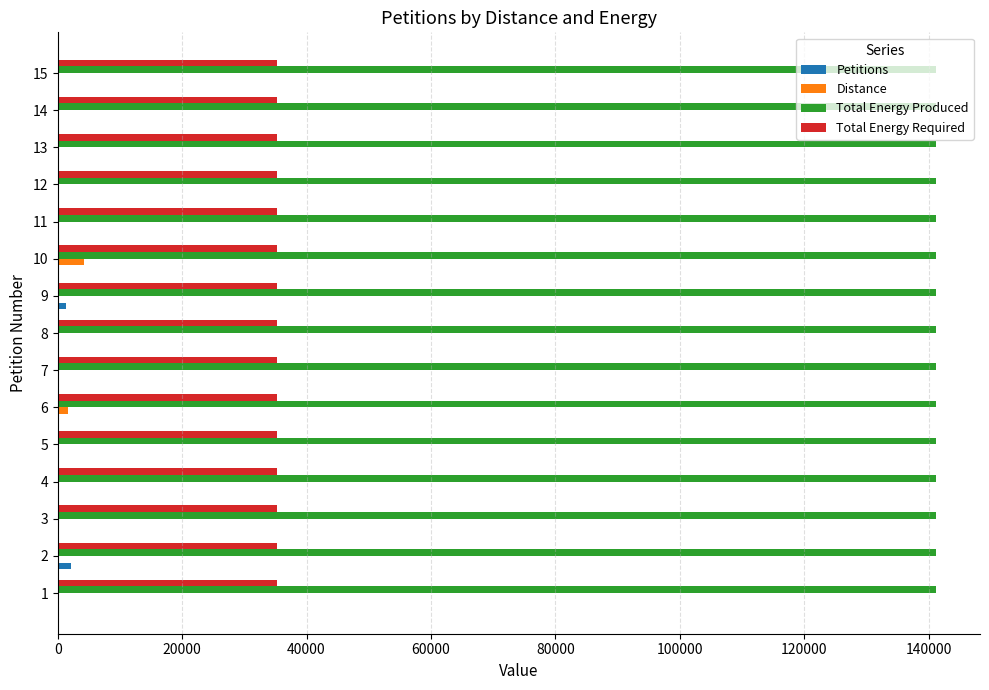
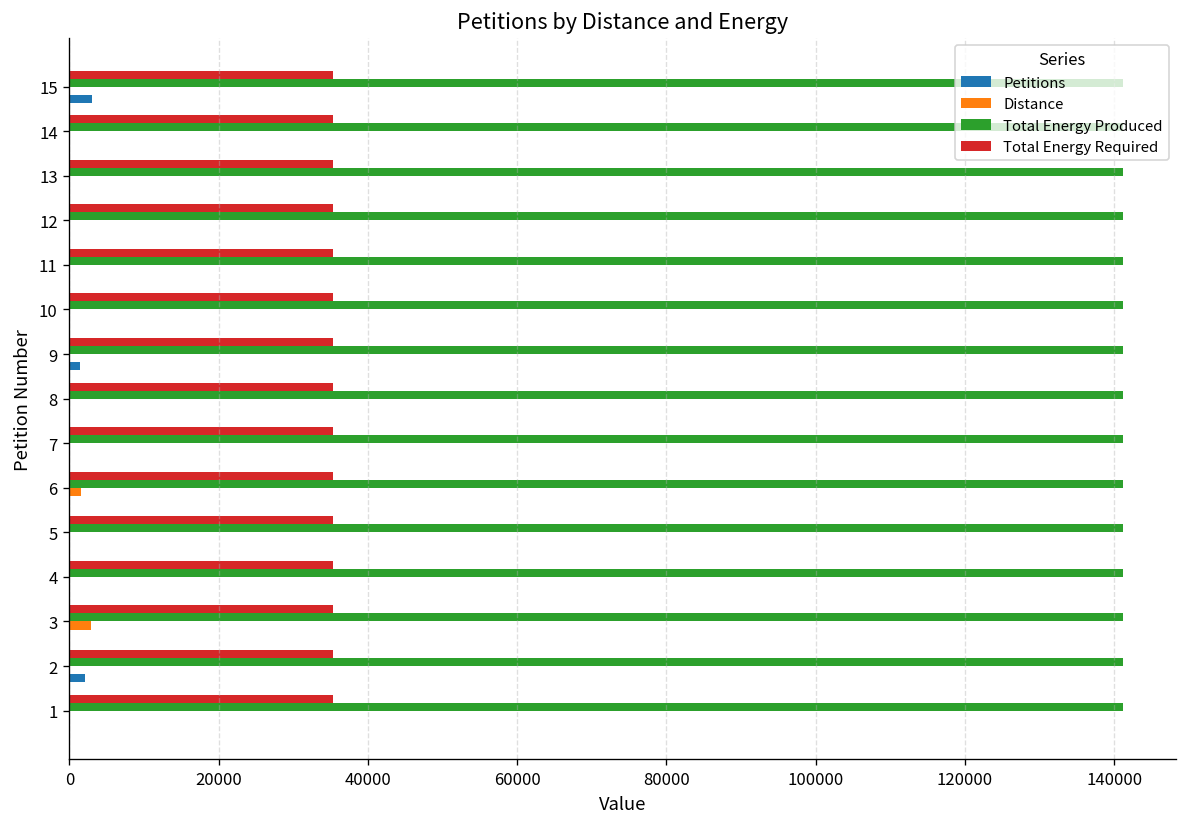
Petitions, 15: 0 -> 3000
Distance, 10: 4000 -> 0
Distance, 3: 0 -> 3000
